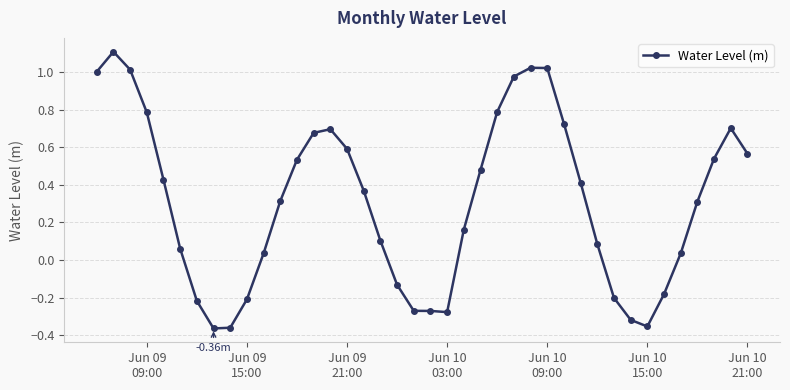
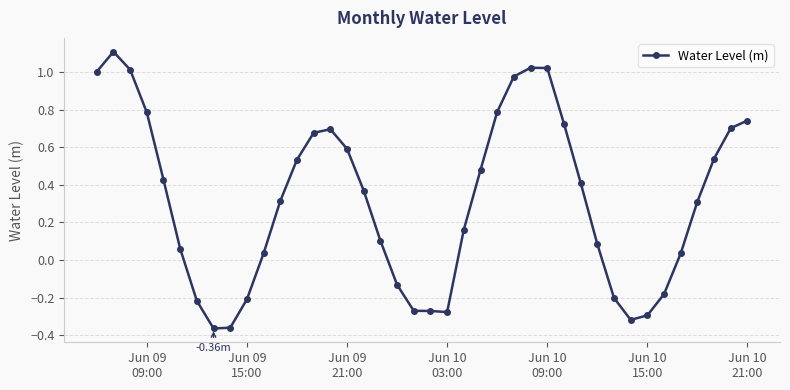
Jun 10 15:00: -0.35 -> -0.29
Jun 10 21:00: 0.57 -> 0.74
